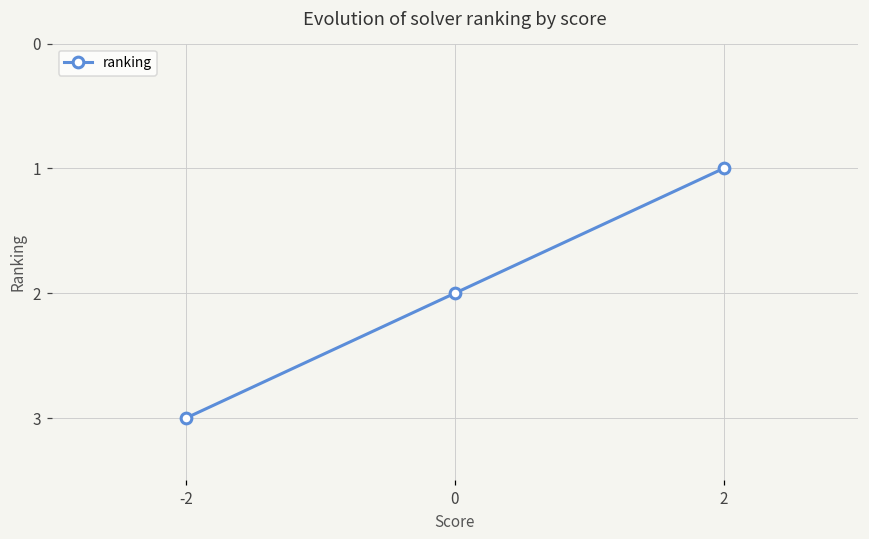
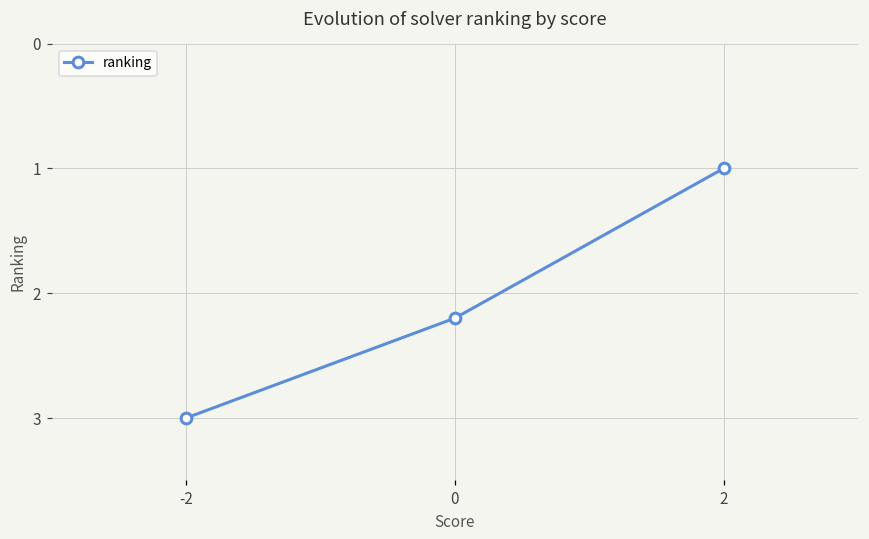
0: 2.0 -> 2.2
